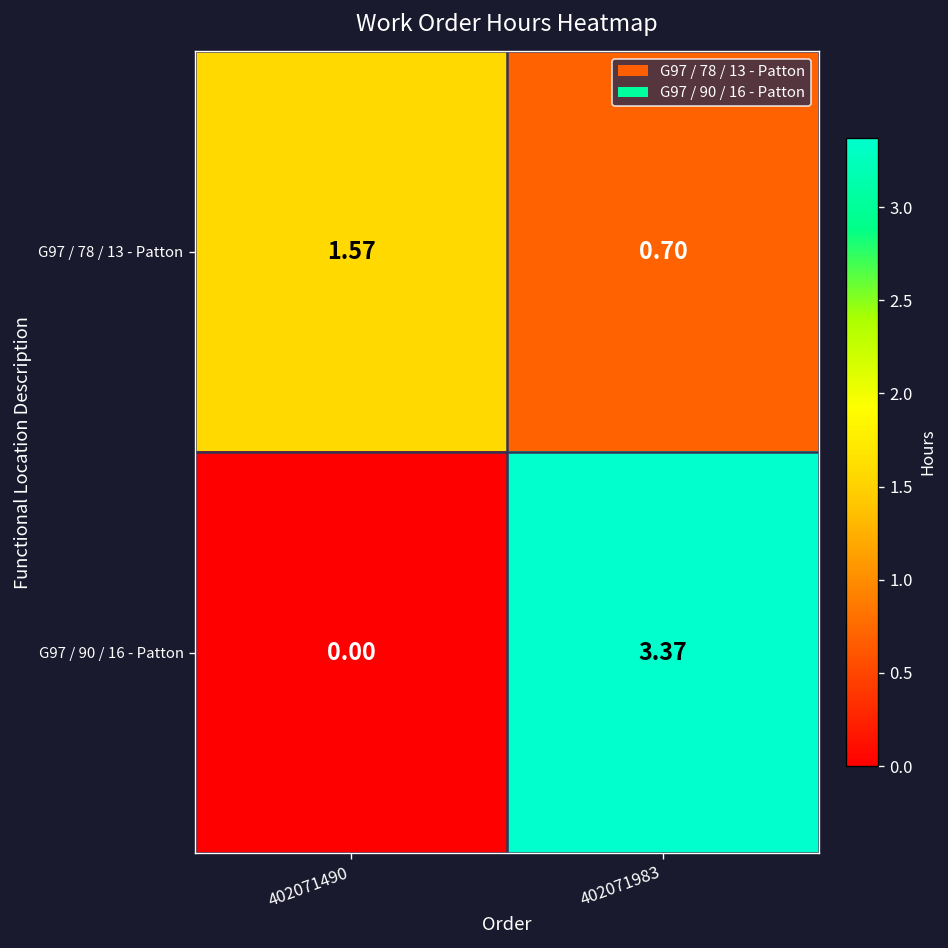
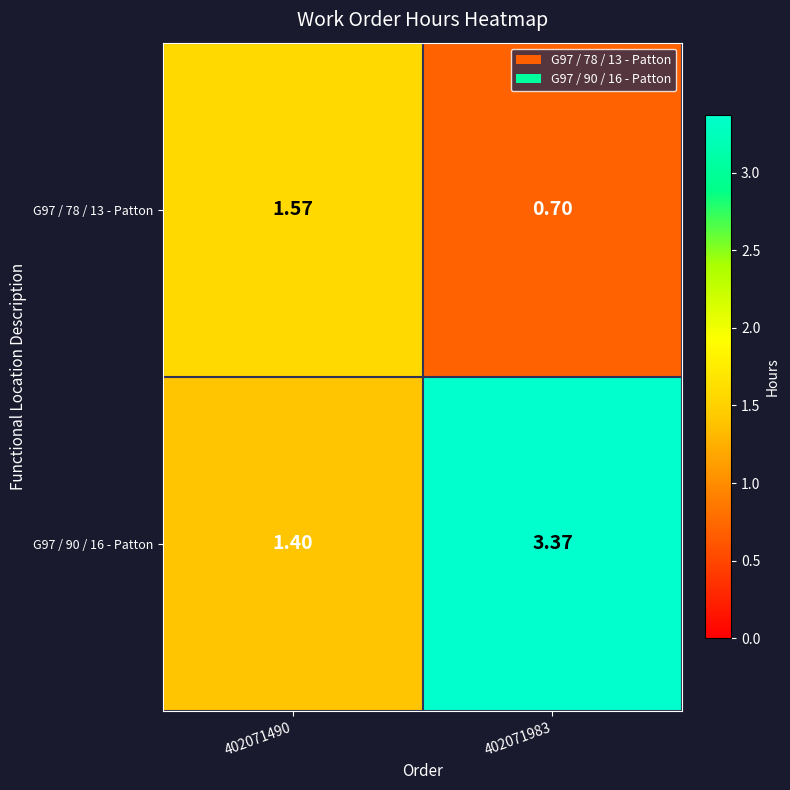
G97 / 90 / 16 - Patton, 402071490: 0.00 -> 1.40
